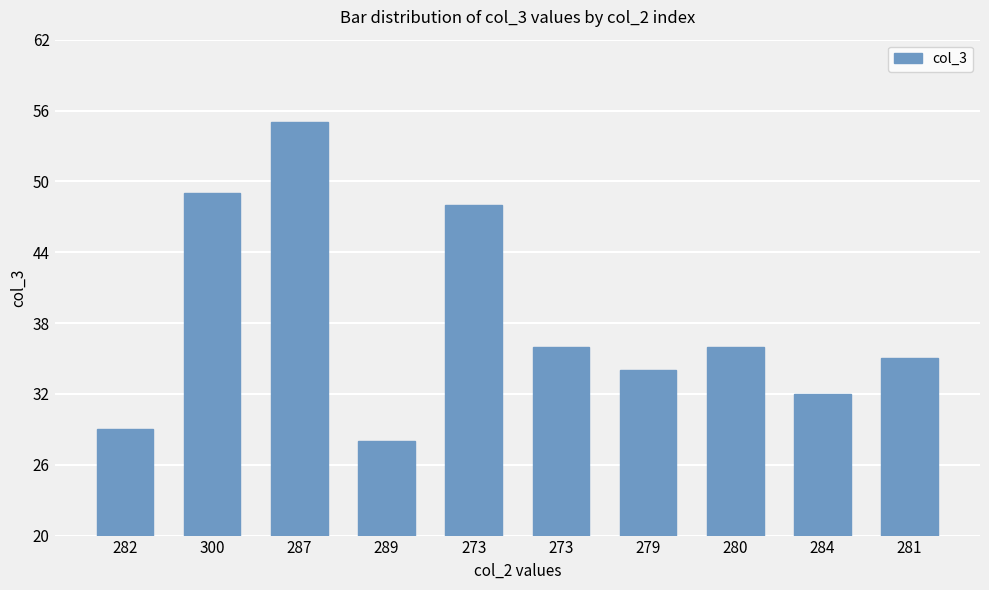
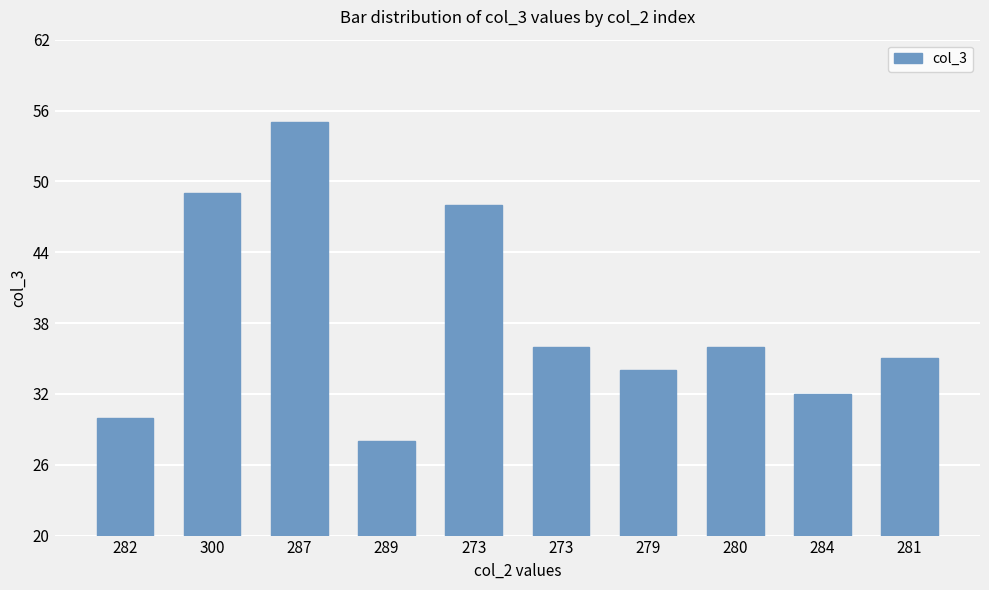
282: 29 -> 30
